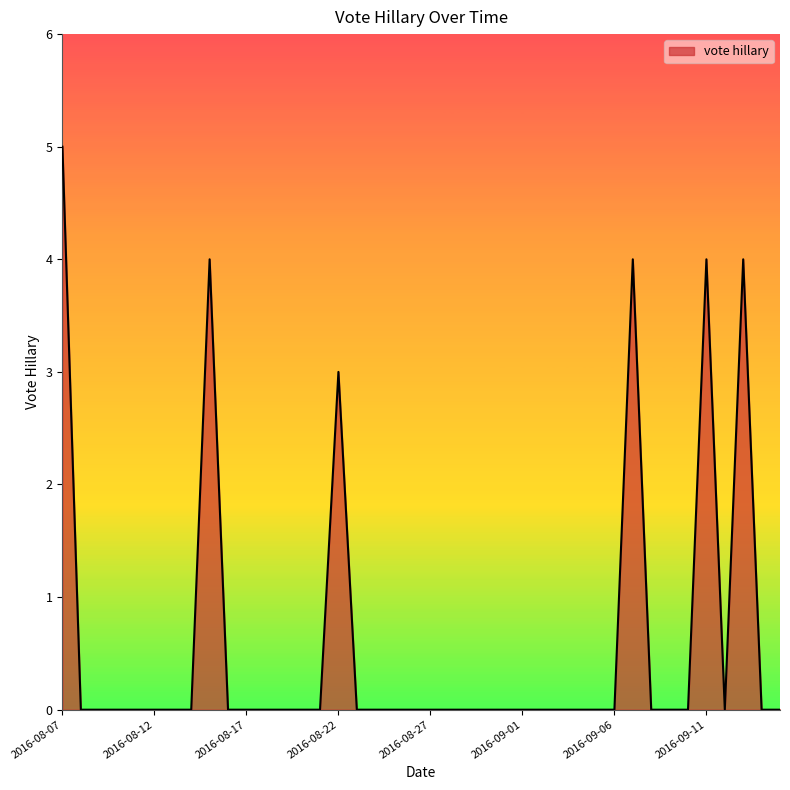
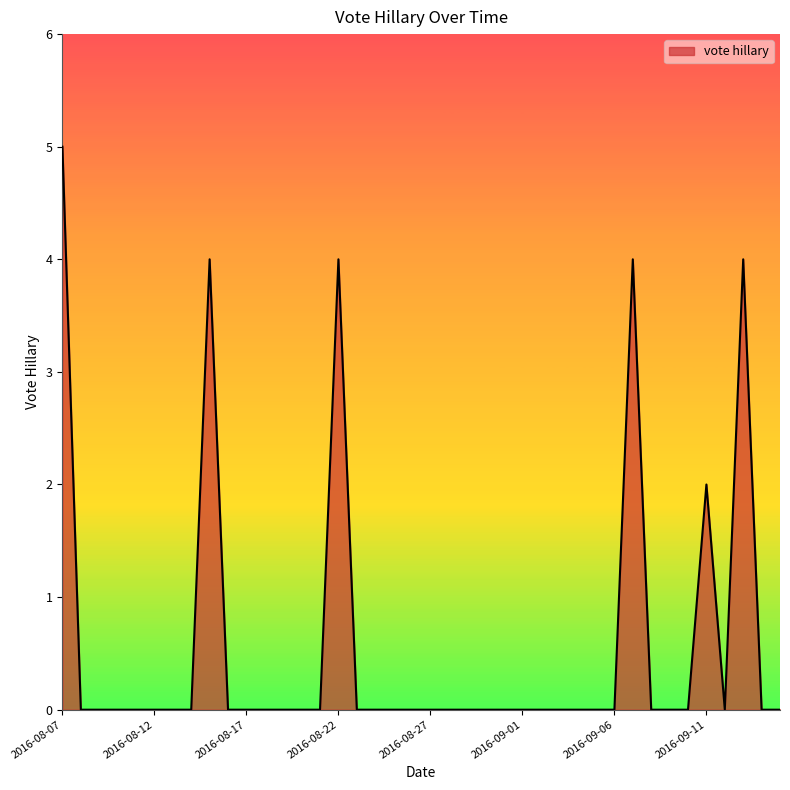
2016-08-22: 3 -> 4
2016-09-11: 4 -> 2
